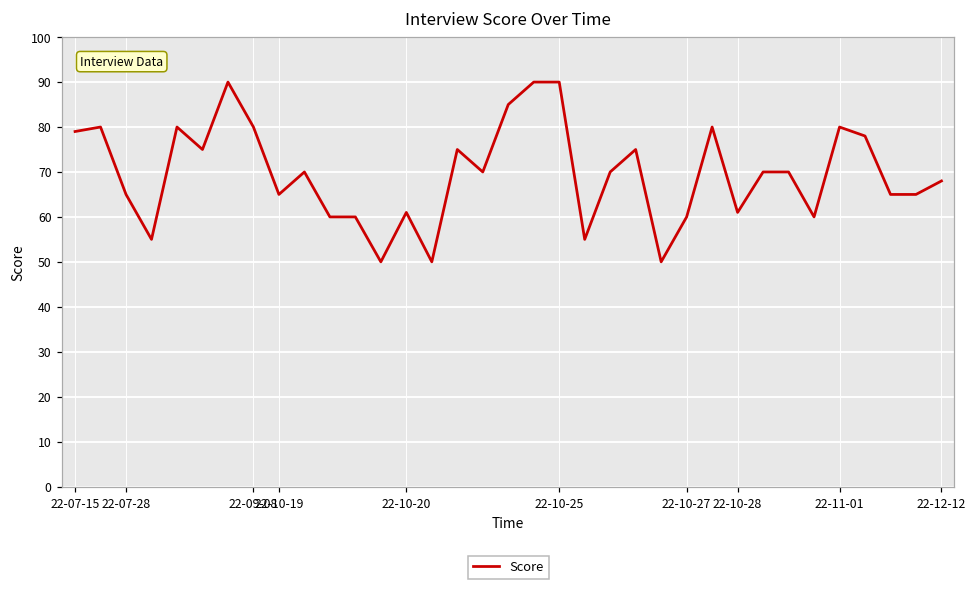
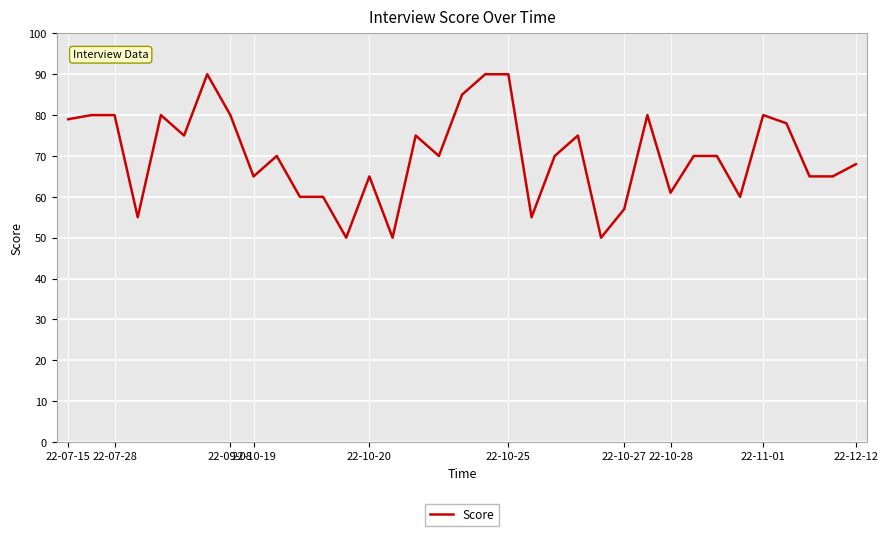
22-07-28: 65 -> 80
22-10-20: 61 -> 65
22-10-27: 60 -> 57
